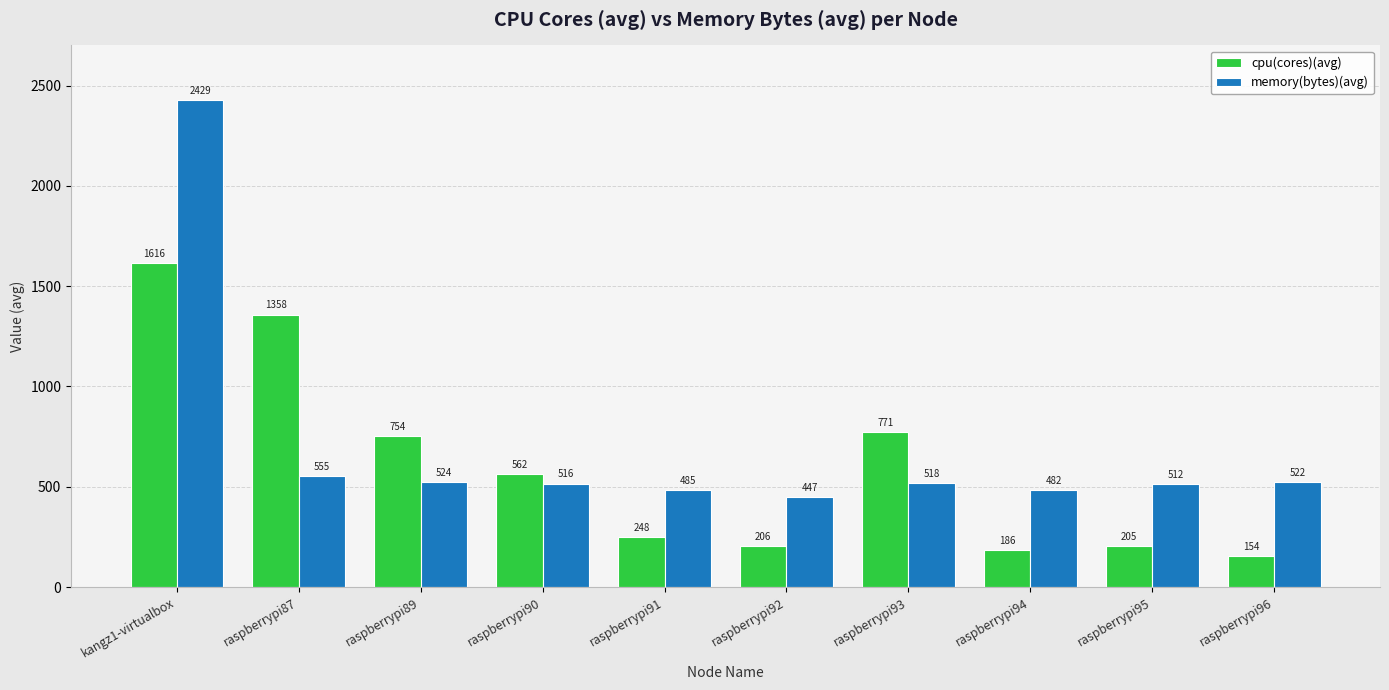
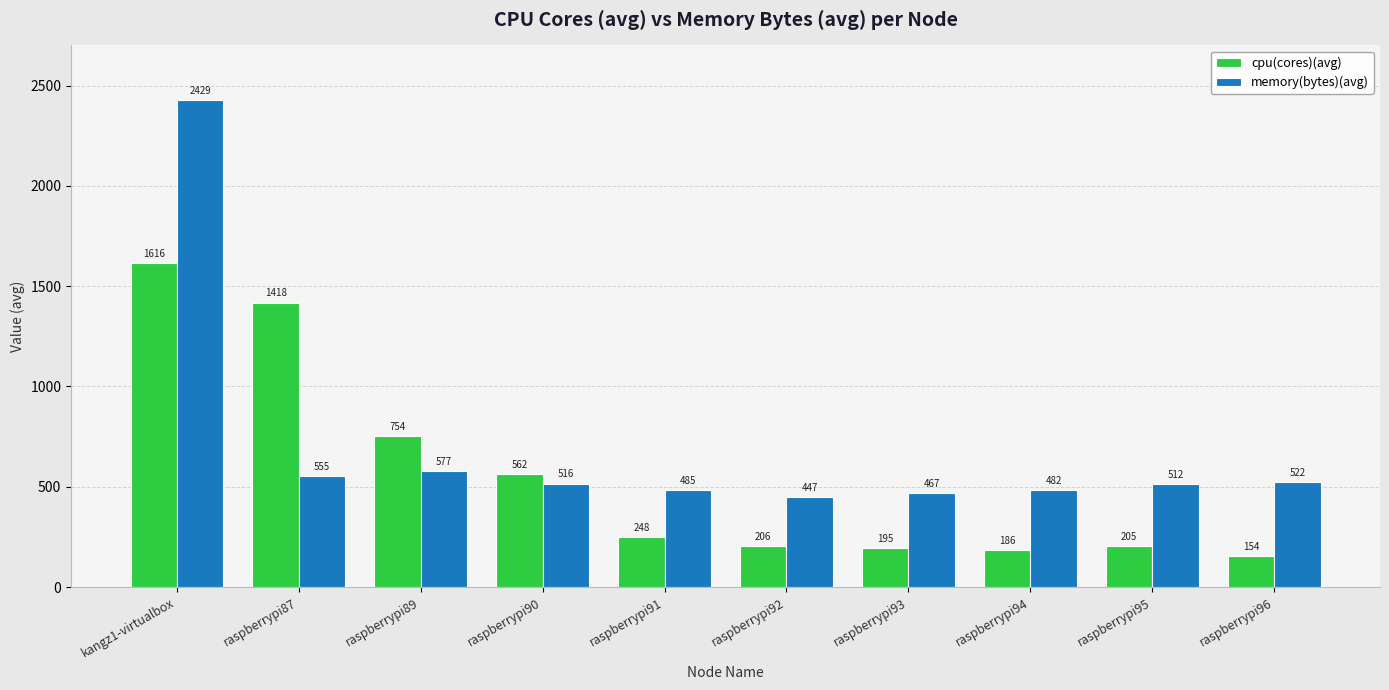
cpu(cores)(avg), raspberrypi87: 1358 -> 1418
memory(bytes)(avg), raspberrypi89: 524 -> 577
cpu(cores)(avg), raspberrypi93: 771 -> 195
memory(bytes)(avg), raspberrypi93: 518 -> 467
